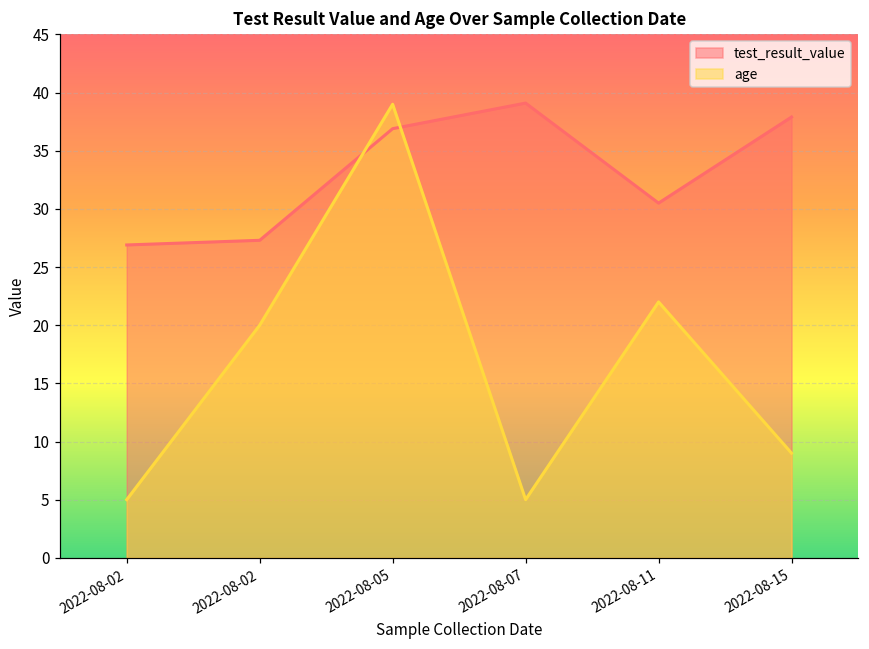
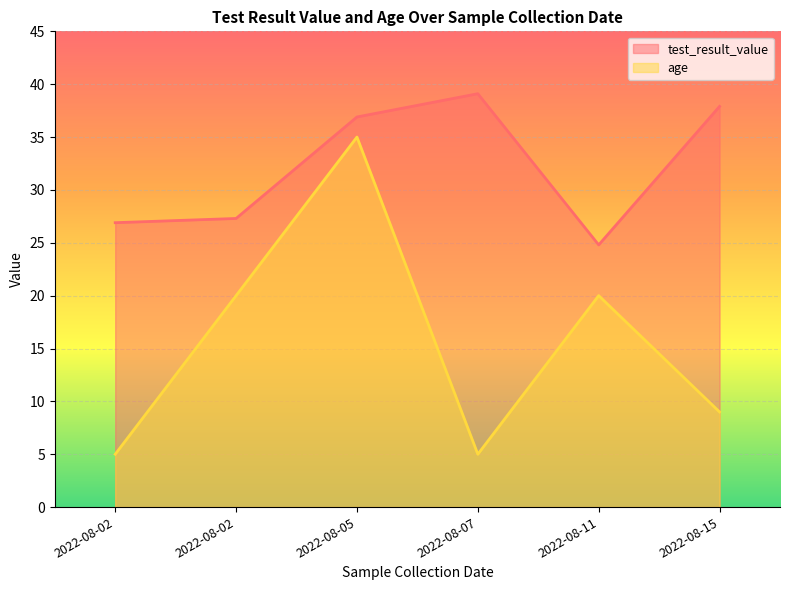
age, 2022-08-05: 39 -> 35
test_result_value, 2022-08-11: 30.5 -> 24.8
age, 2022-08-11: 22 -> 20
